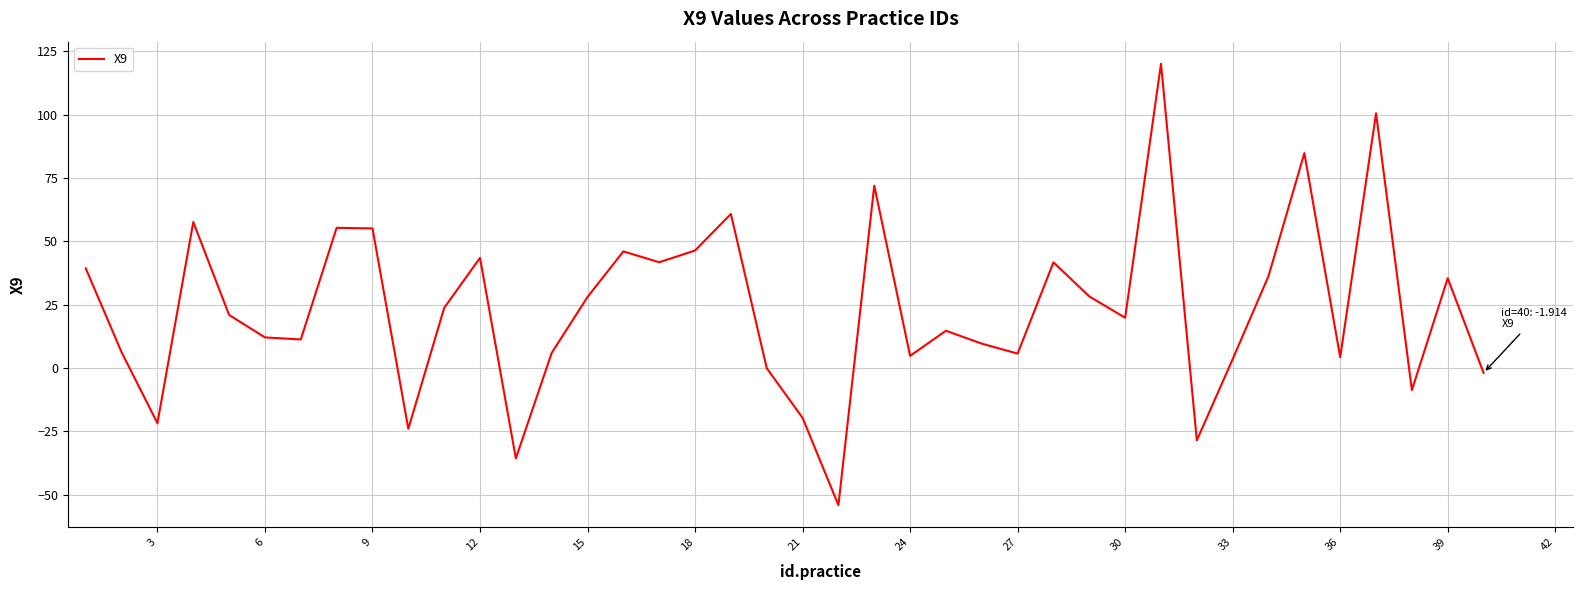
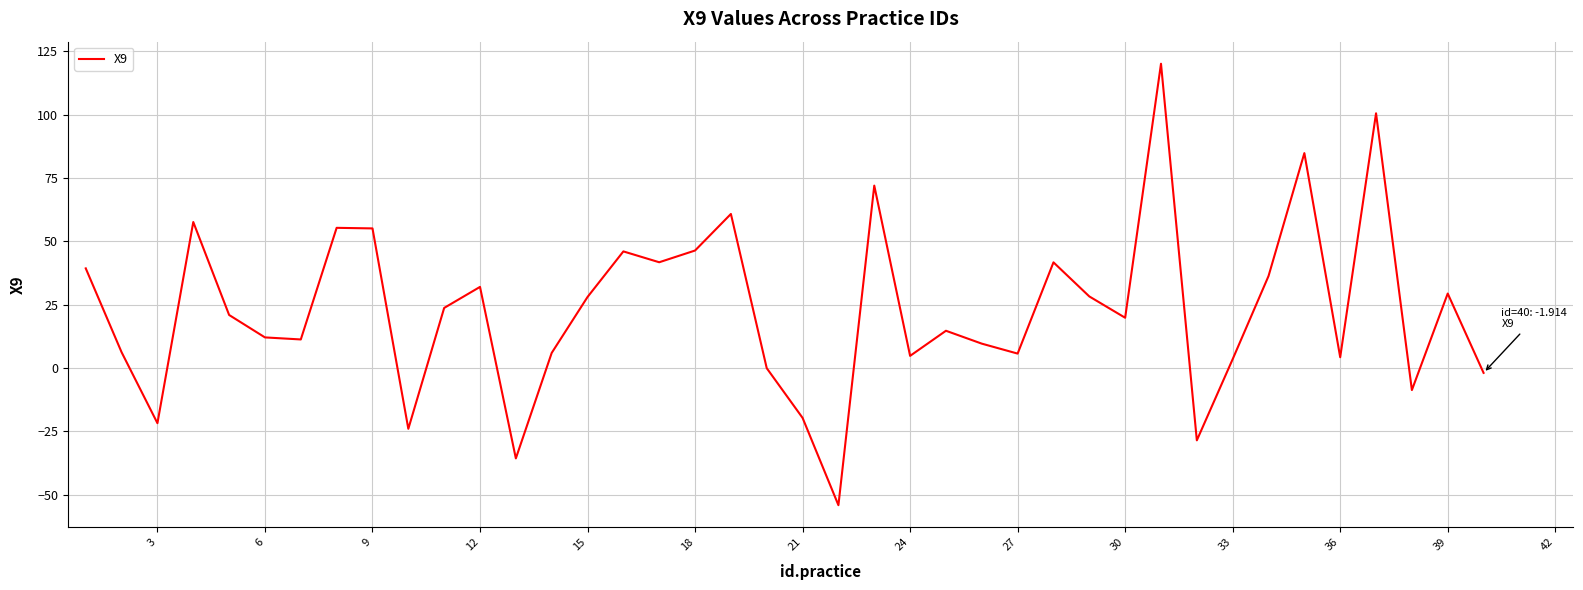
12: 43 -> 32
39: 35 -> 29
